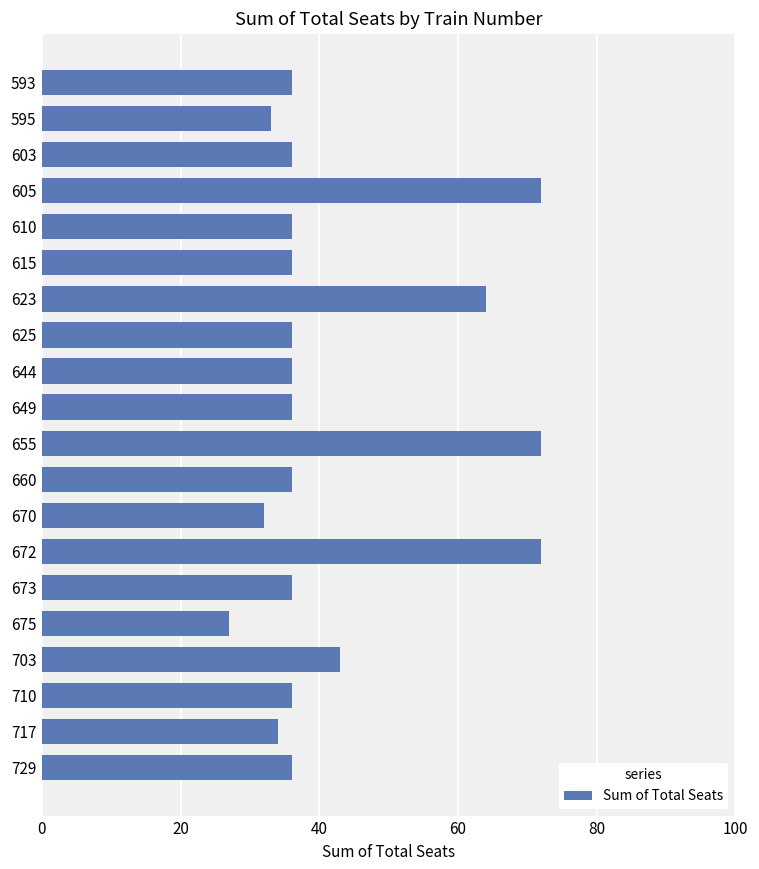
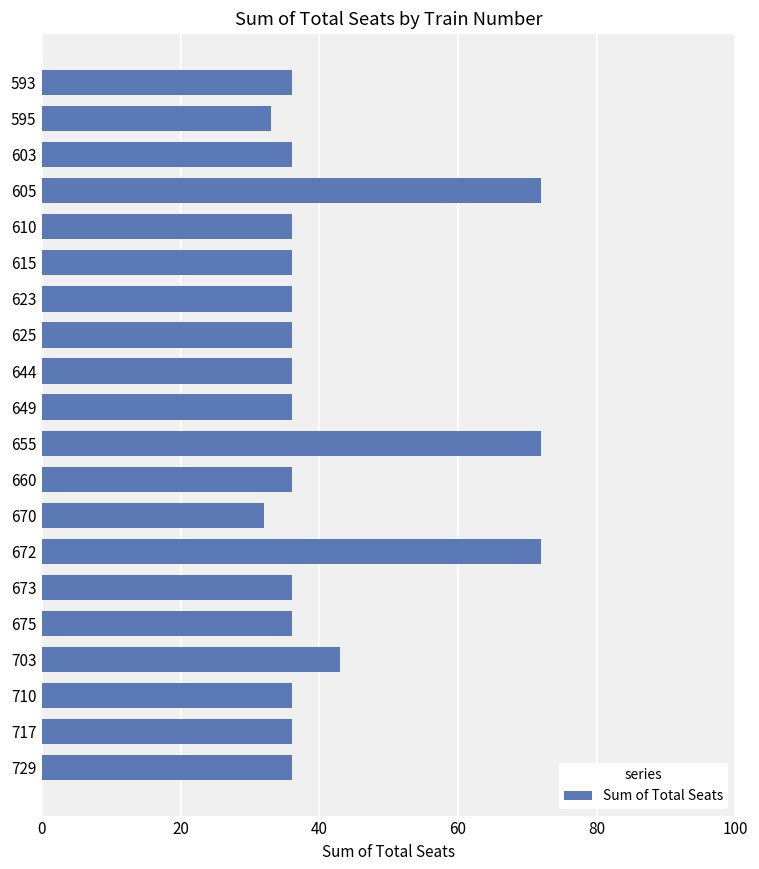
623: 64 -> 36
675: 27 -> 36
717: 34 -> 36
